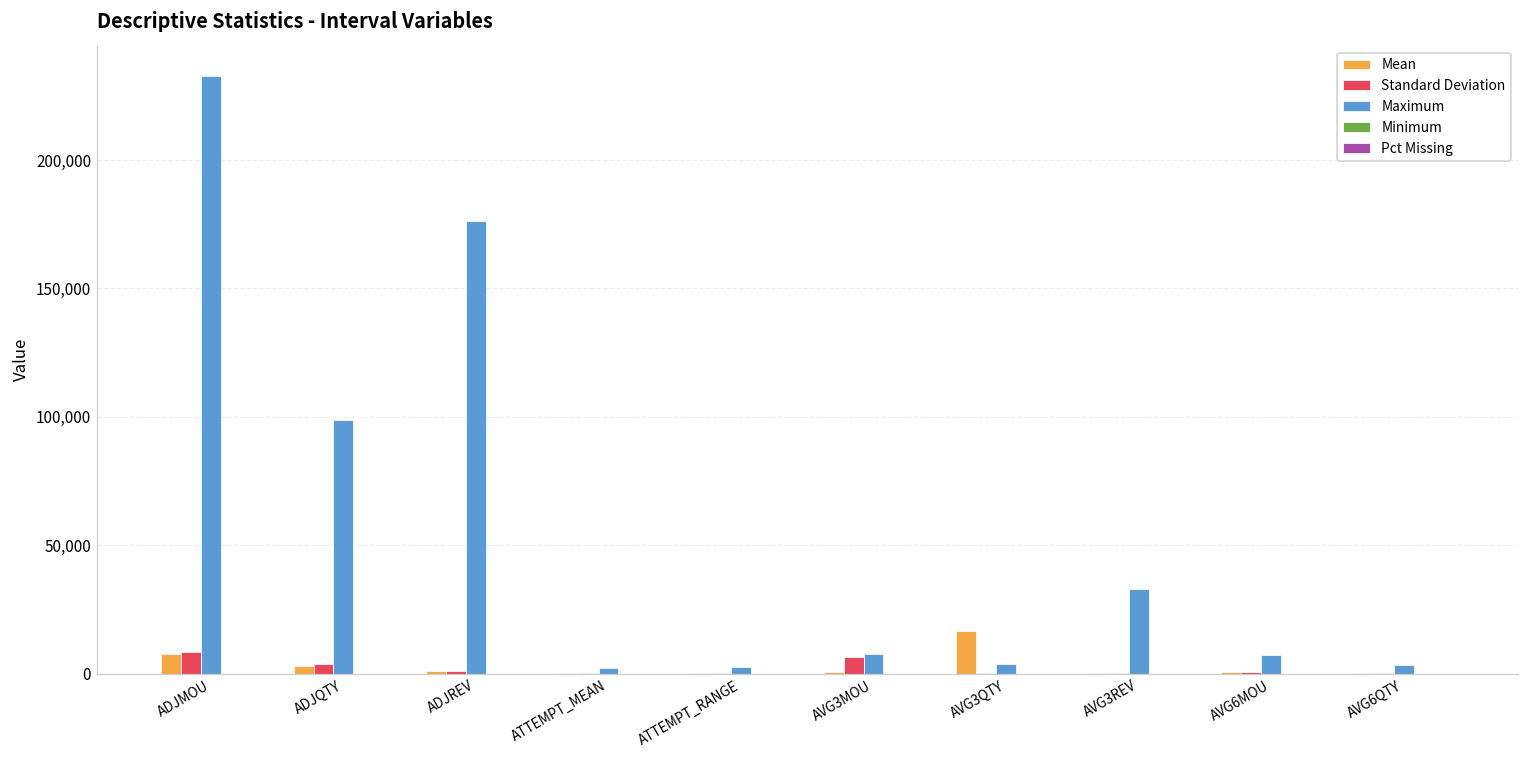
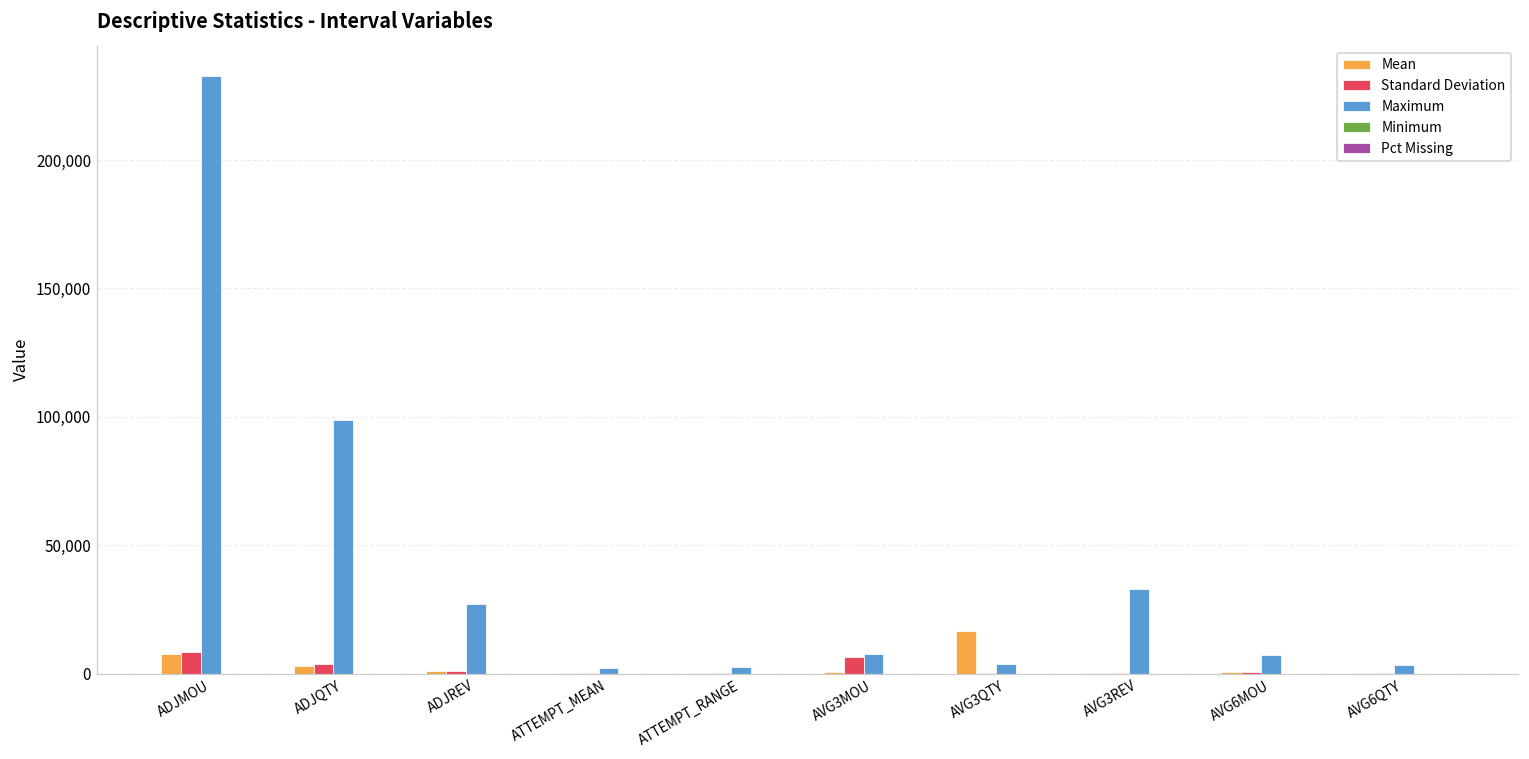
Maximum, ADJREV: 176,000 -> 27,000
